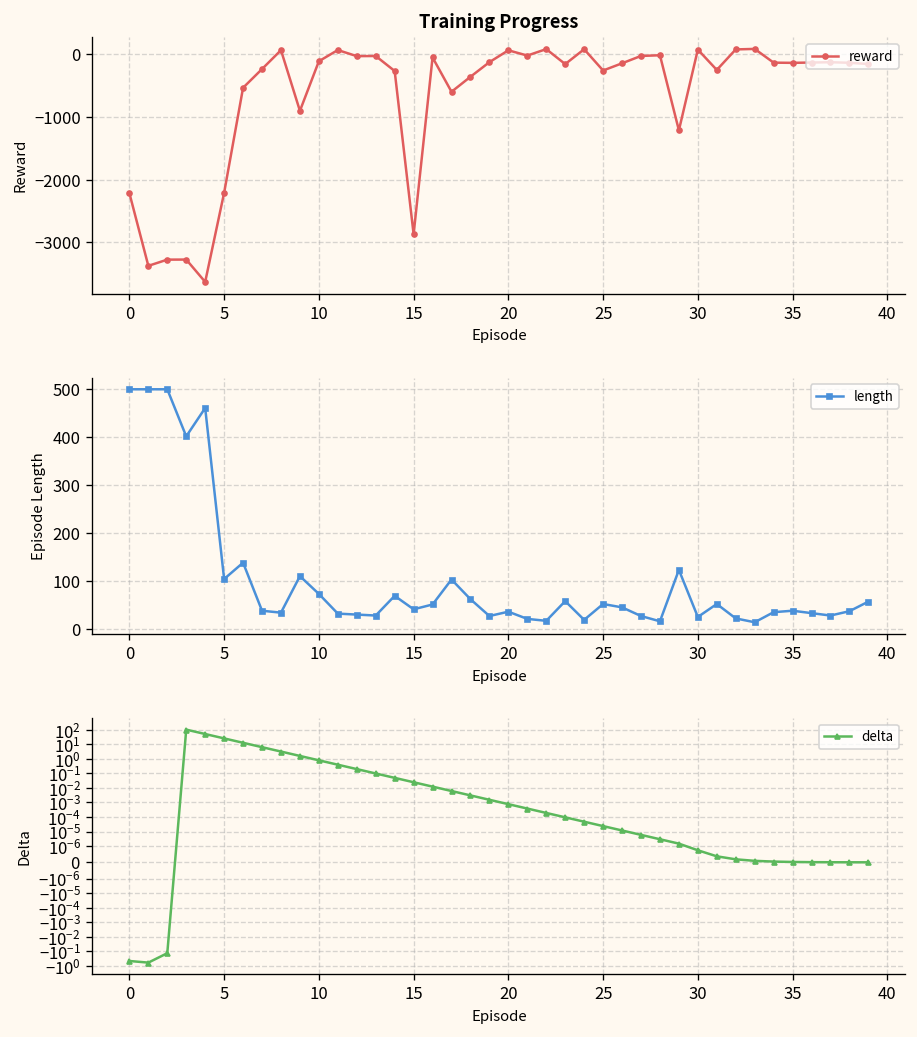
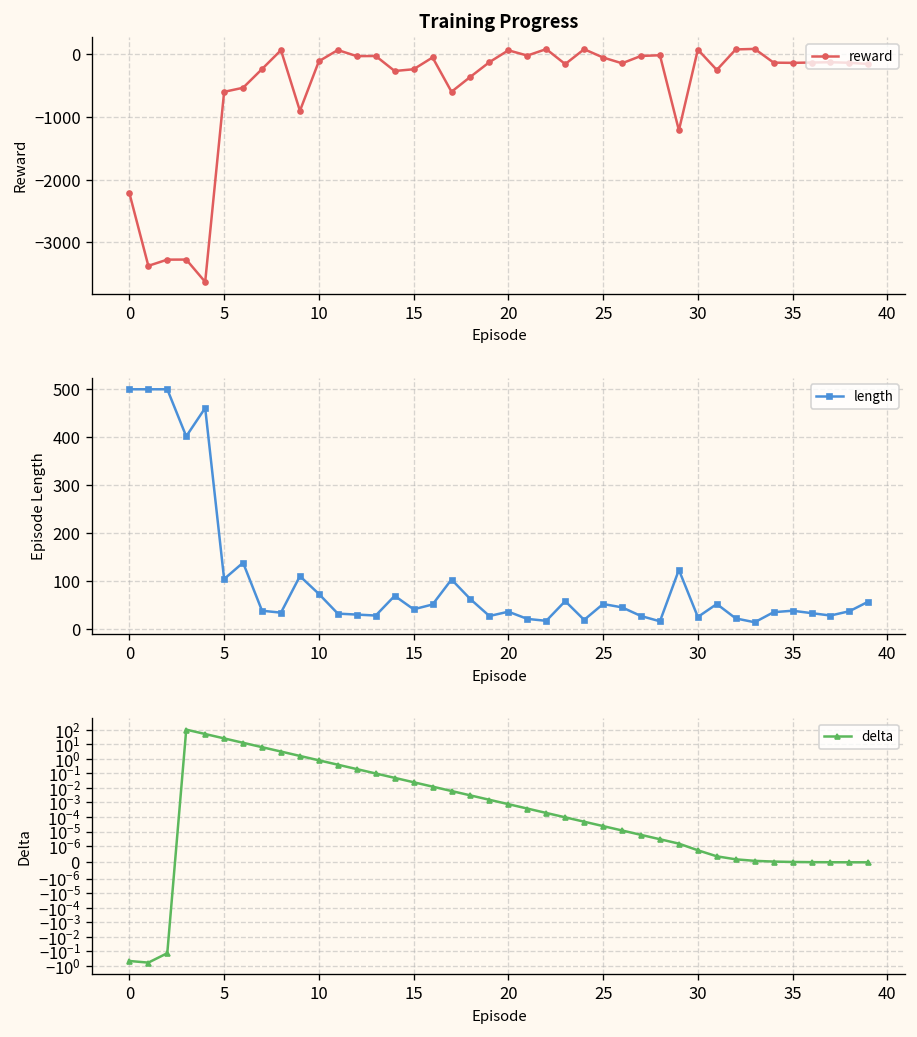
Training Progress, 5: -2200 -> -600
Training Progress, 15: -2900 -> -200
Training Progress, 25: -300 -> -100
